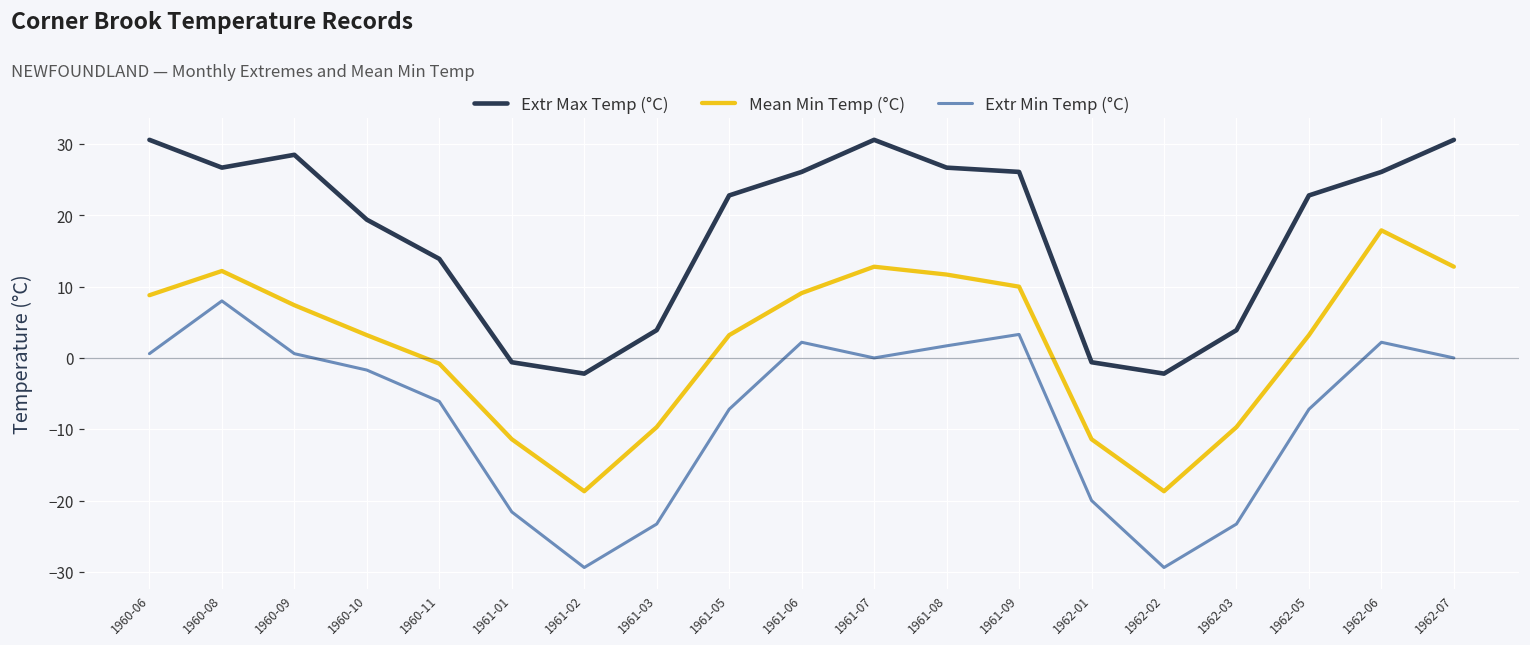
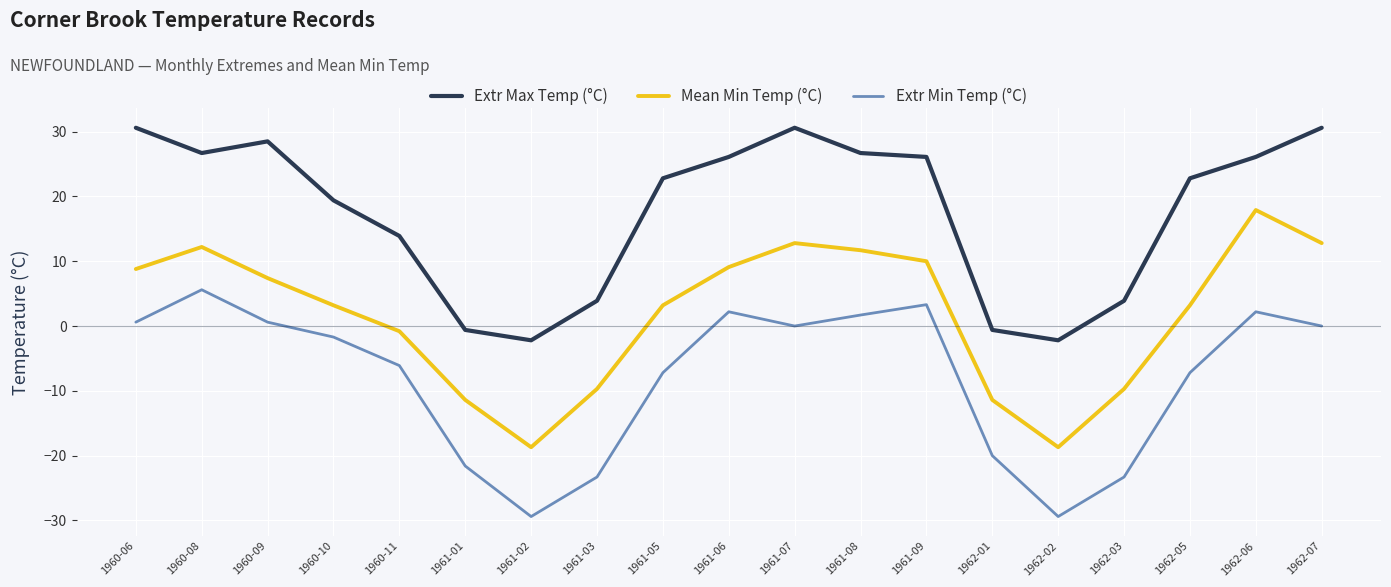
Extr Min Temp (°C), 1960-08: 8 -> 6
